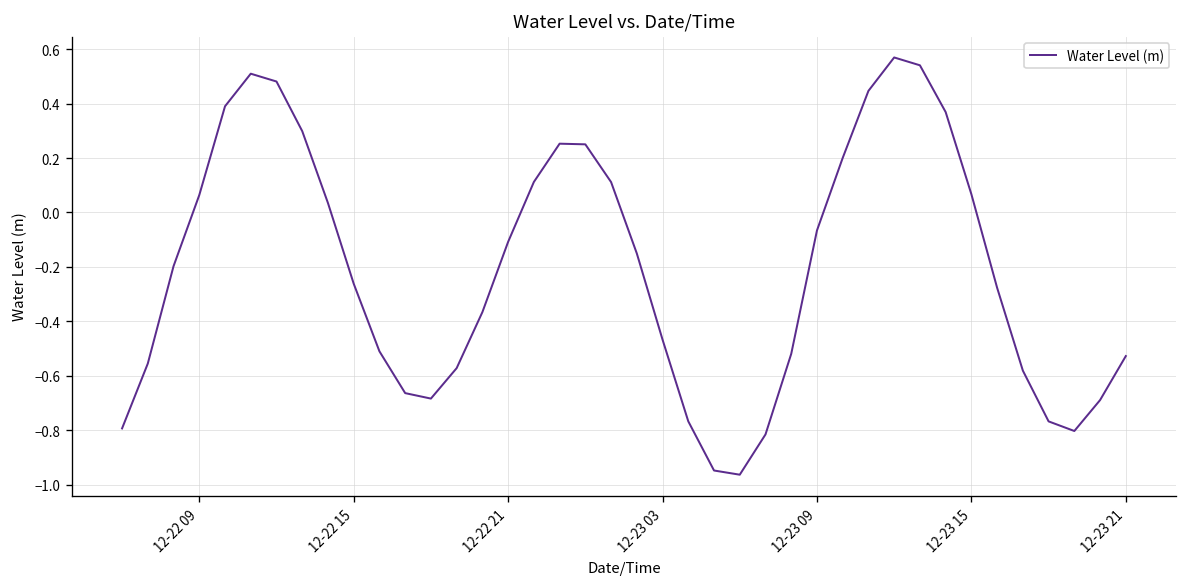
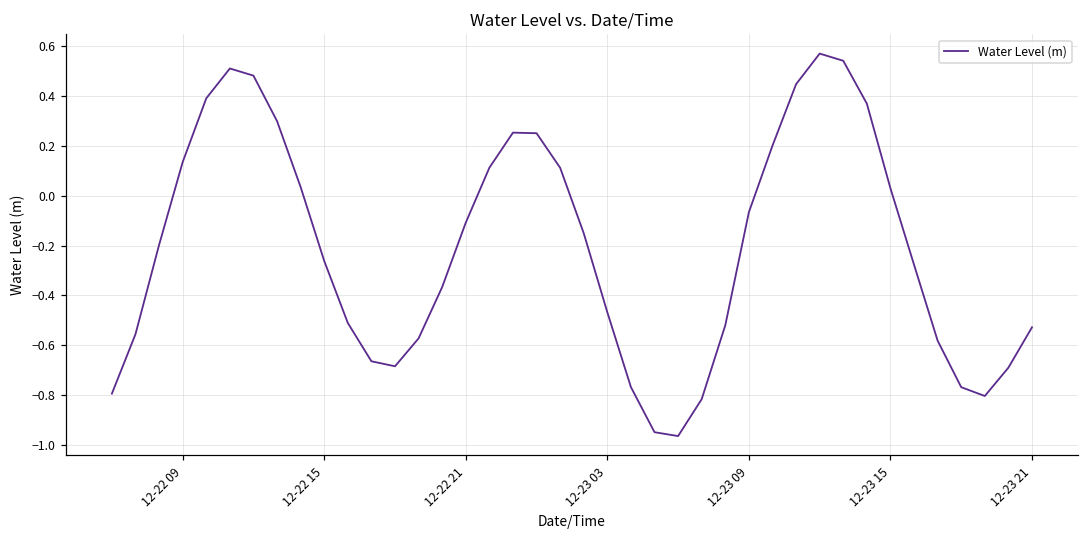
12-22 09: 0.06 -> 0.13
12-23 15: 0.07 -> 0.03
